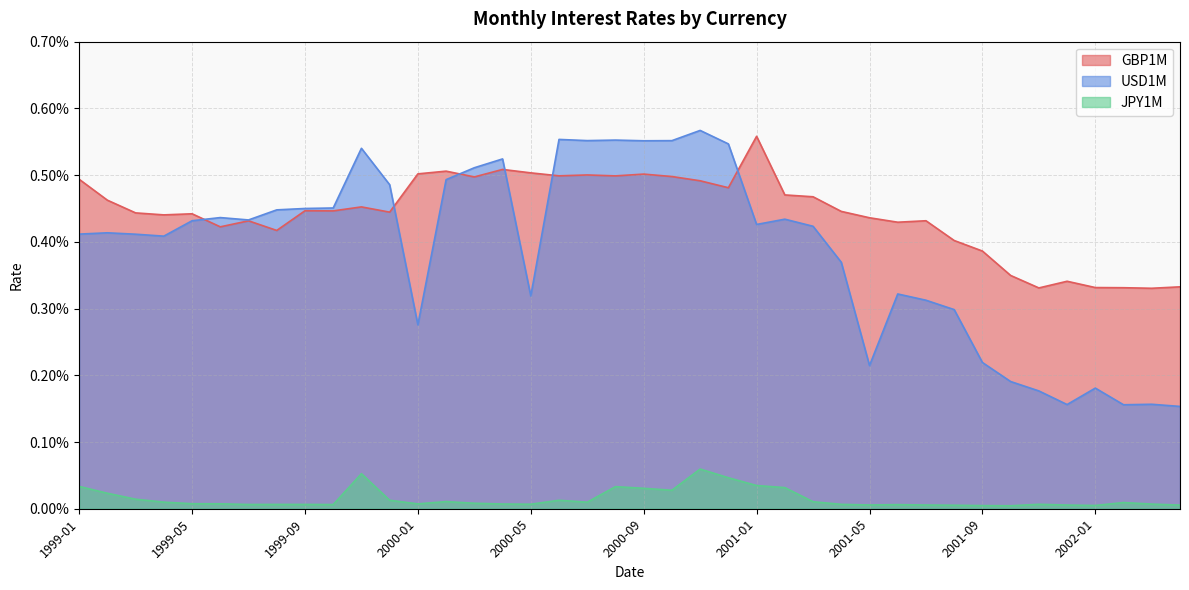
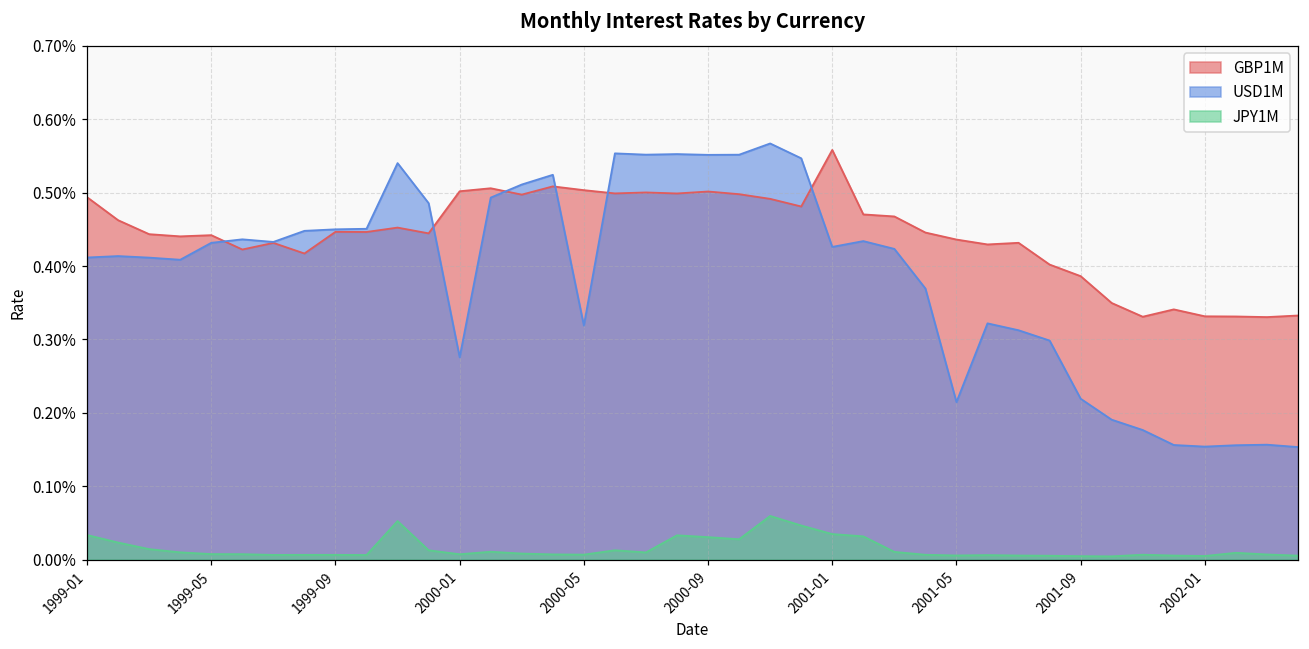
USD1M, 2002-01: 0.18% -> 0.15%
